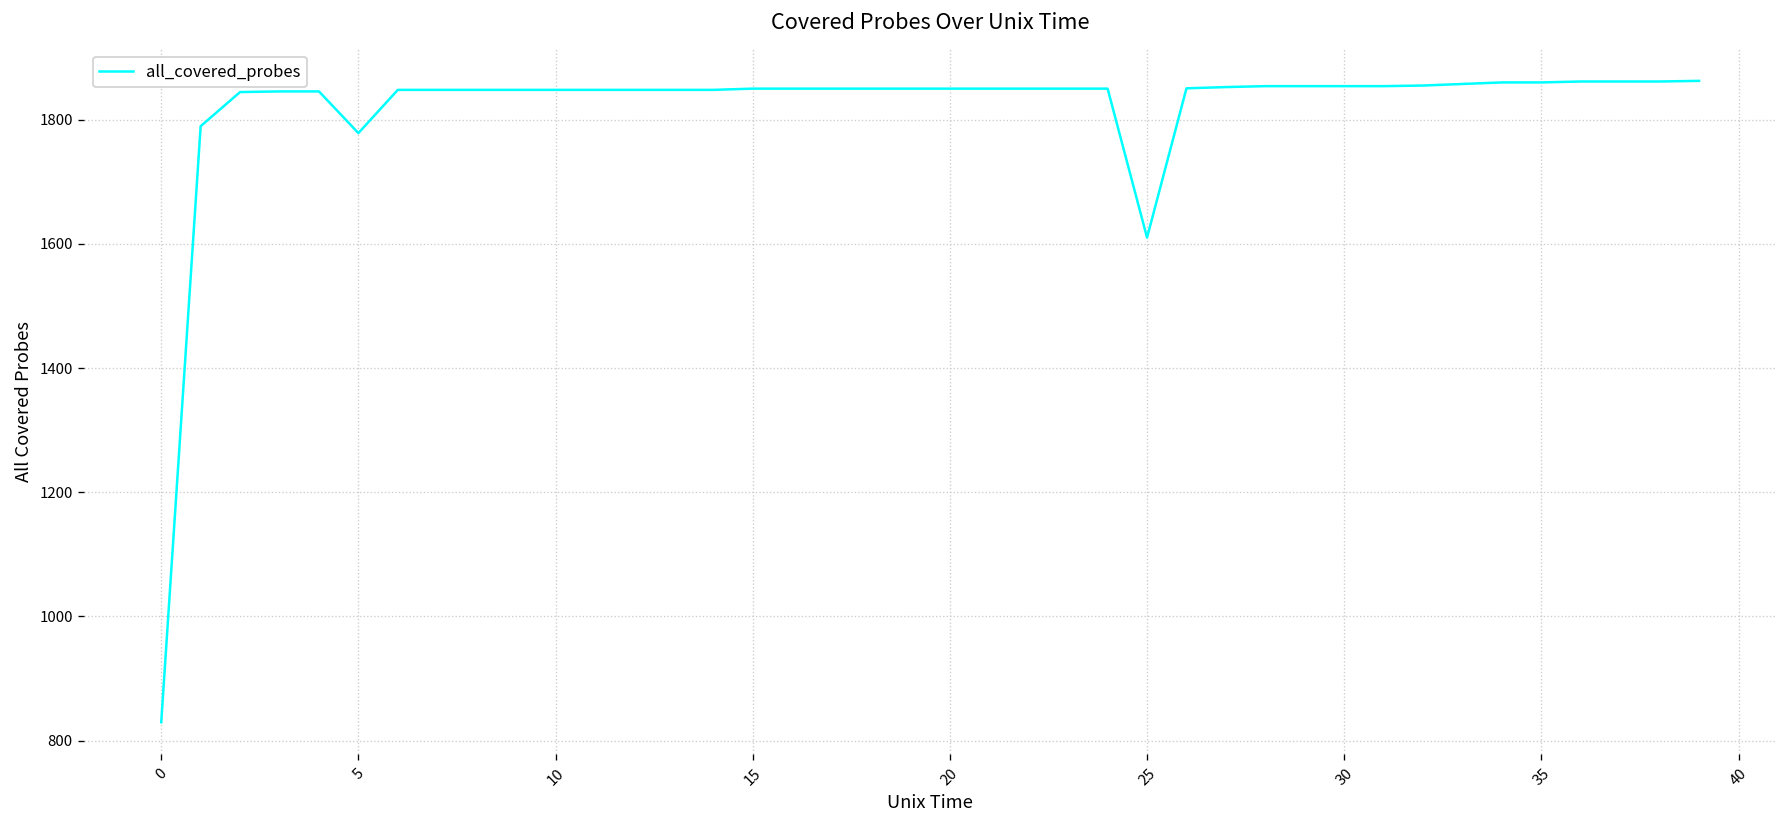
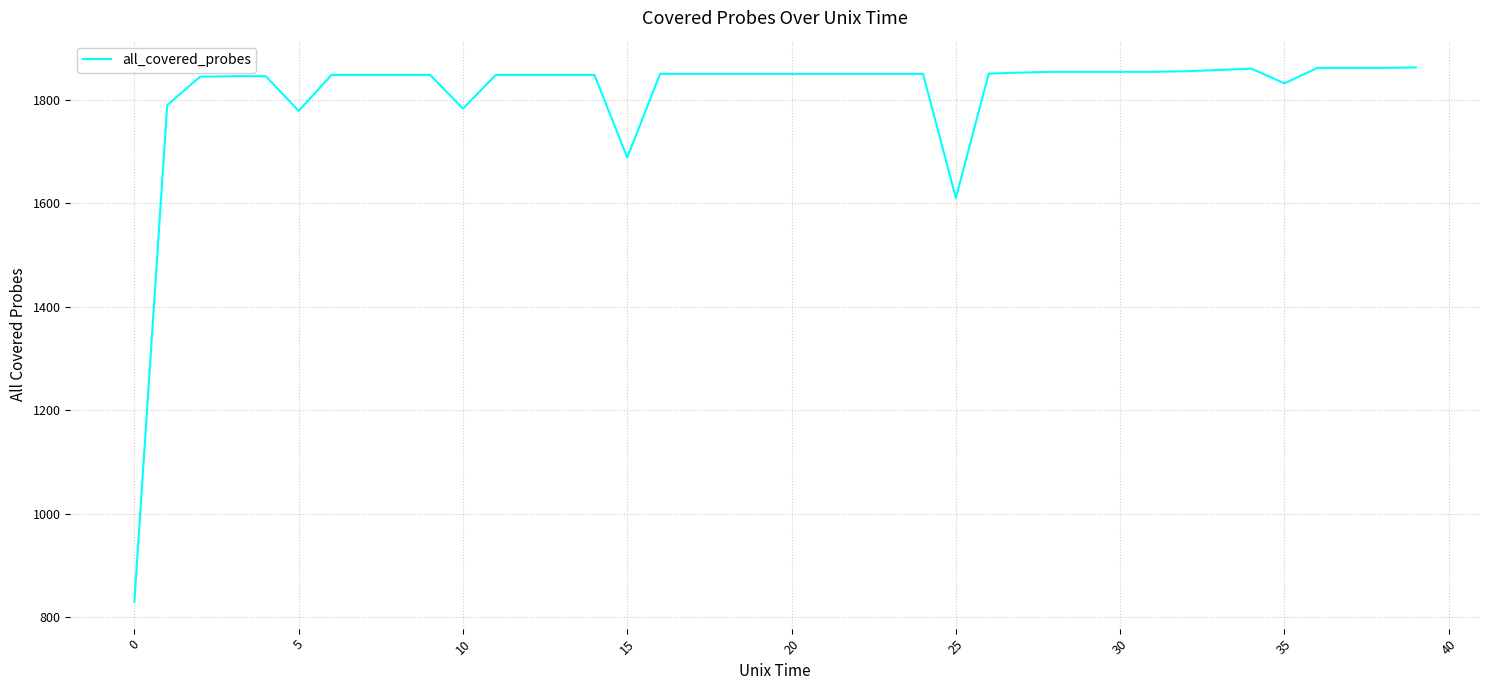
10: 1850 -> 1780
15: 1850 -> 1690
35: 1860 -> 1830
